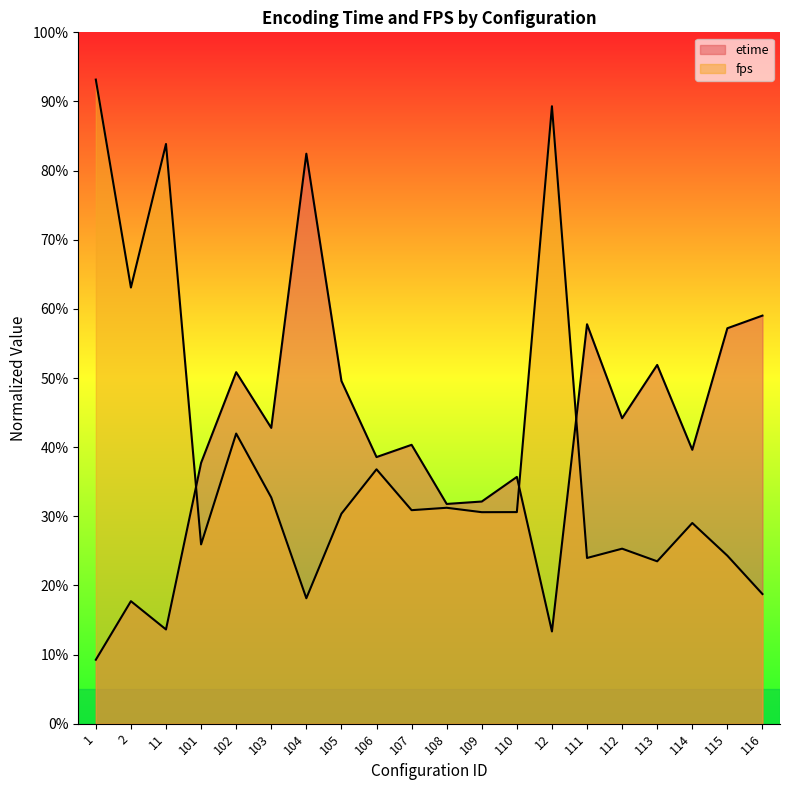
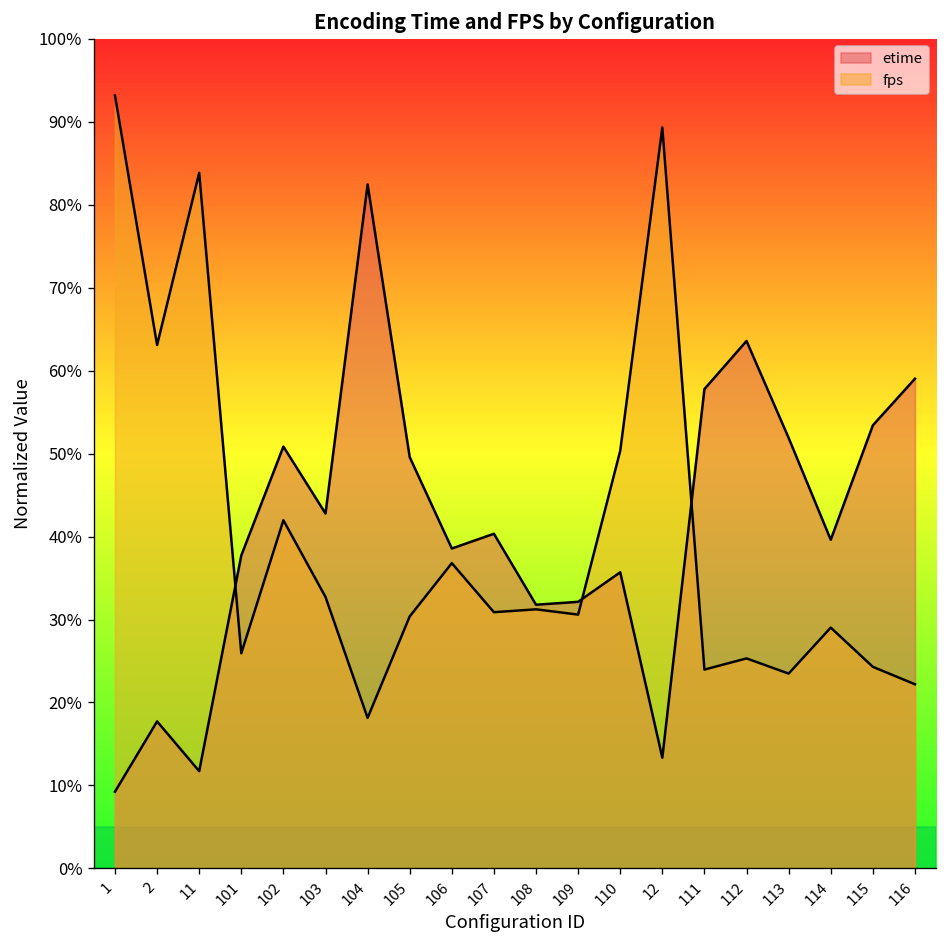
etime, 11: 14% -> 12%
fps, 110: 31% -> 50%
etime, 112: 44% -> 64%
etime, 115: 57% -> 53%
fps, 116: 19% -> 22%
